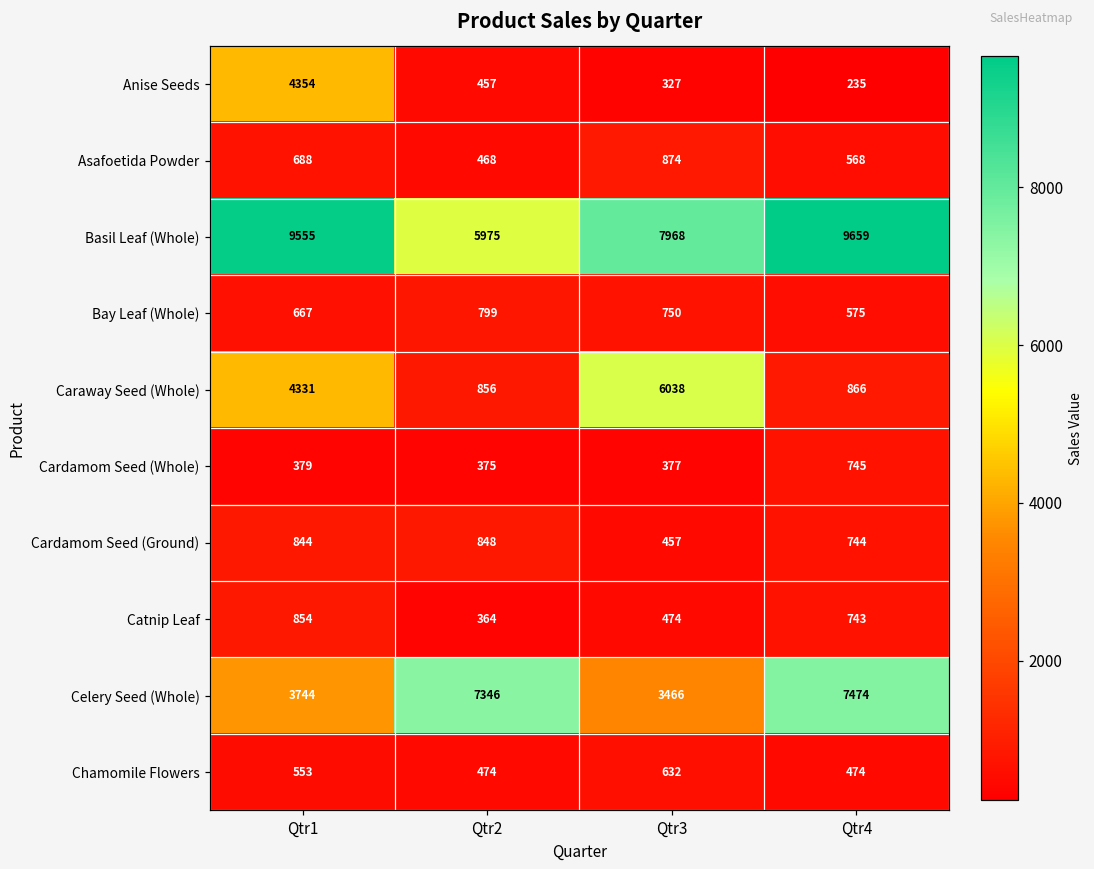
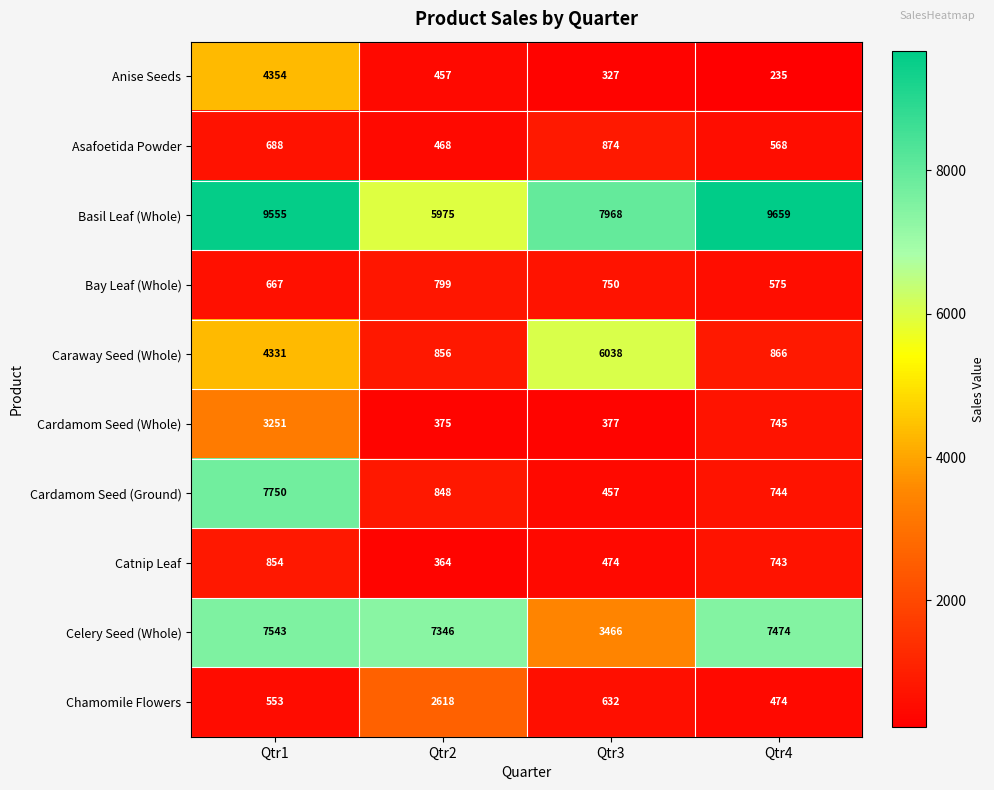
Cardamom Seed (Whole), Qtr1: 379 -> 3251
Cardamom Seed (Ground), Qtr1: 844 -> 7750
Celery Seed (Whole), Qtr1: 3744 -> 7543
Chamomile Flowers, Qtr2: 474 -> 2618
